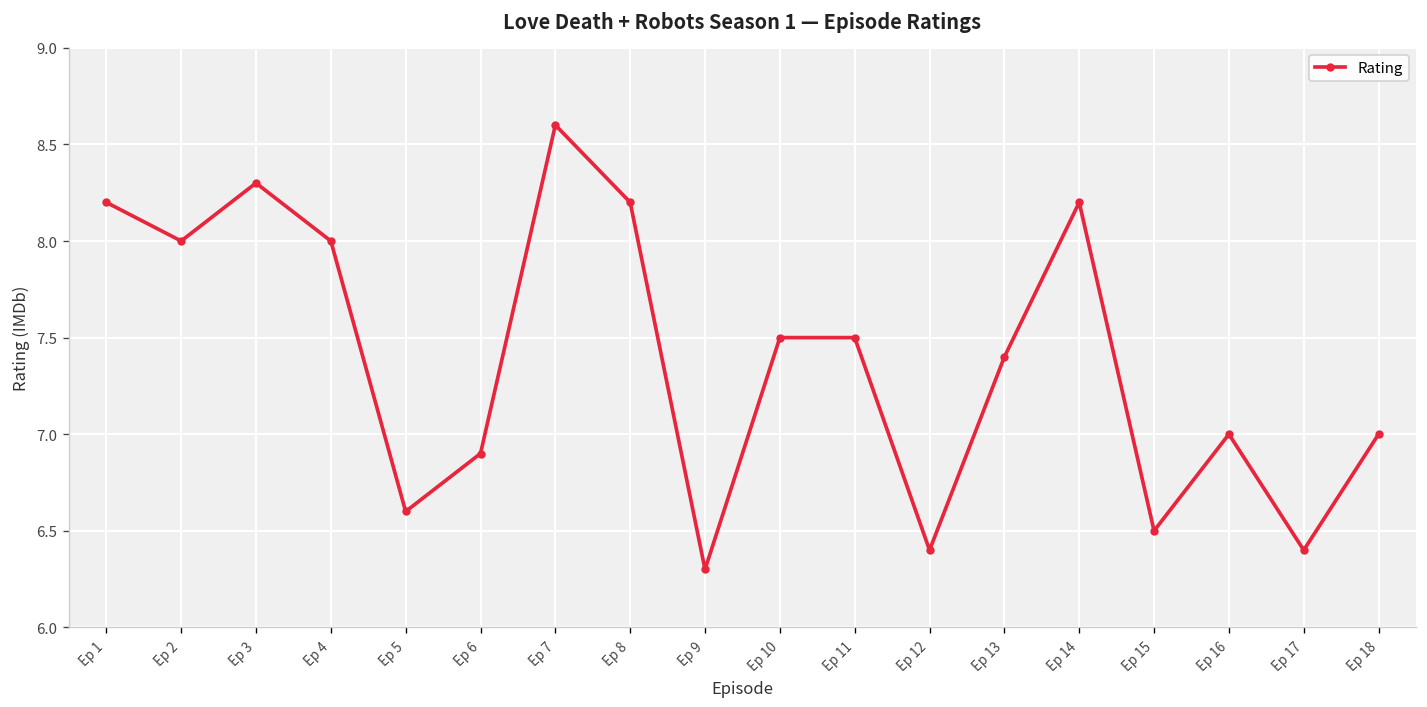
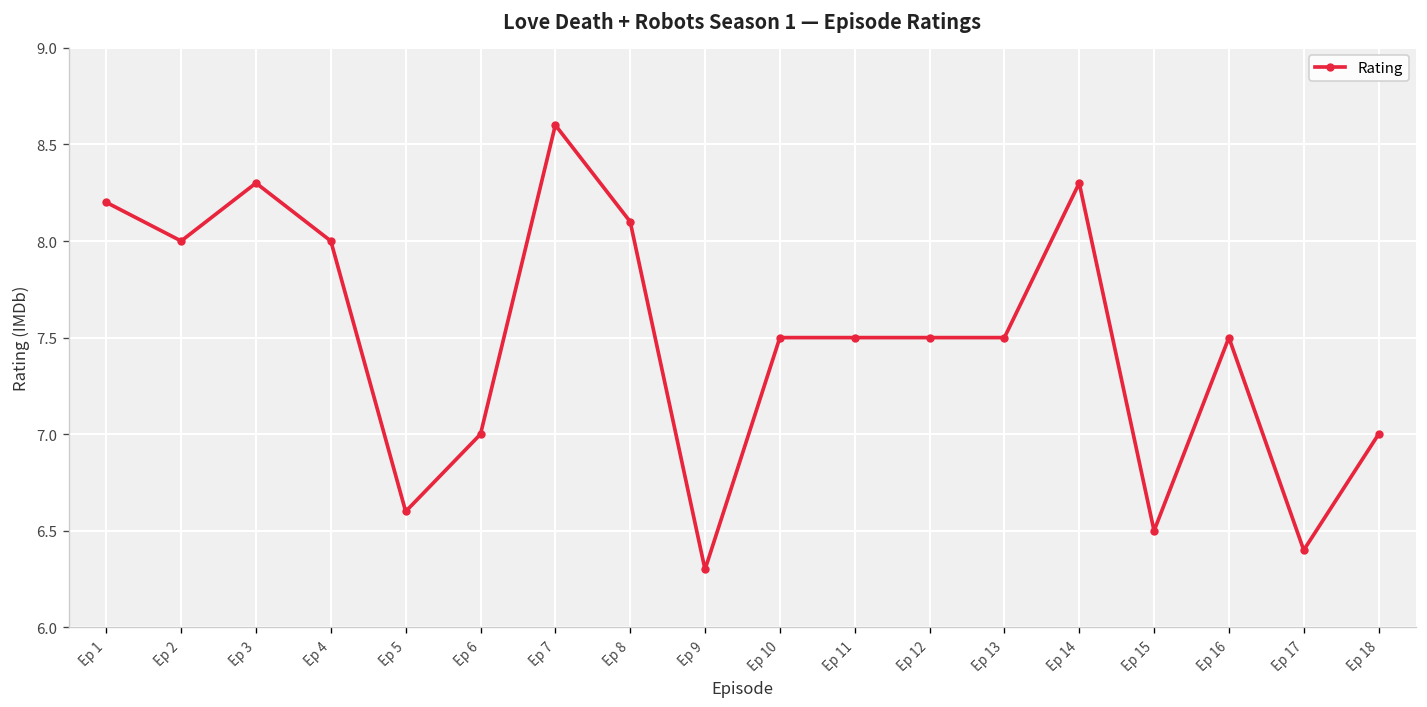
Ep 6: 6.9 -> 7.0
Ep 8: 8.2 -> 8.1
Ep 12: 6.4 -> 7.5
Ep 13: 7.4 -> 7.5
Ep 14: 8.2 -> 8.3
Ep 16: 7.0 -> 7.5
